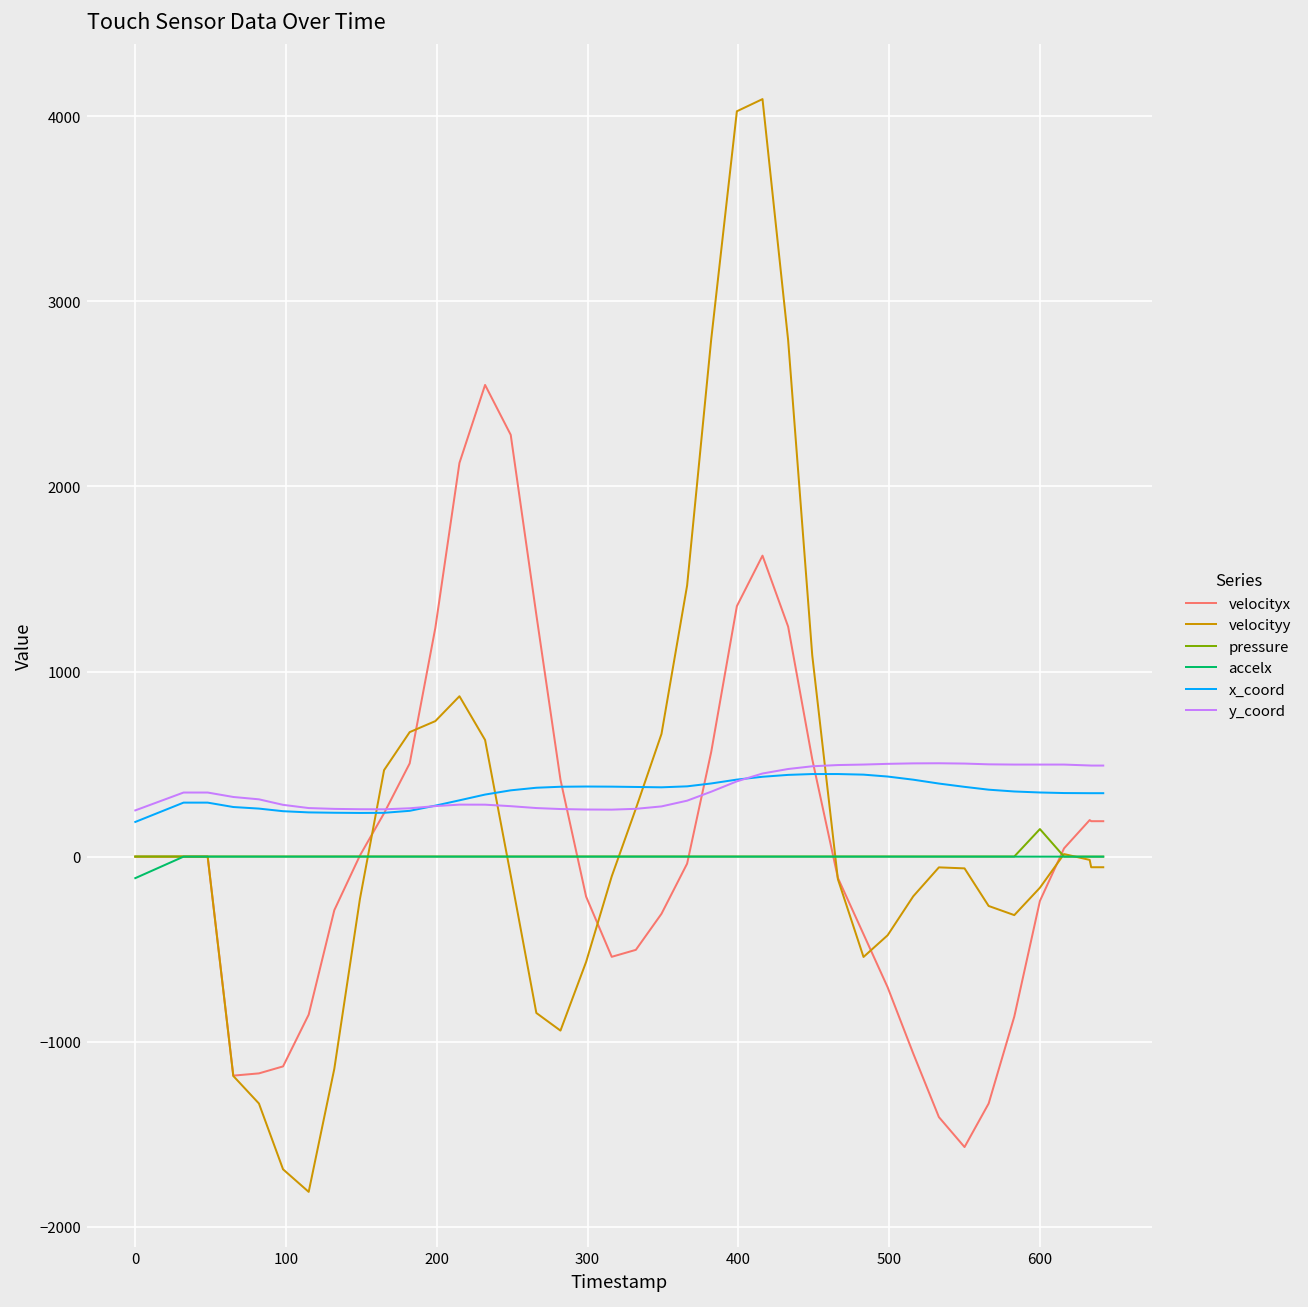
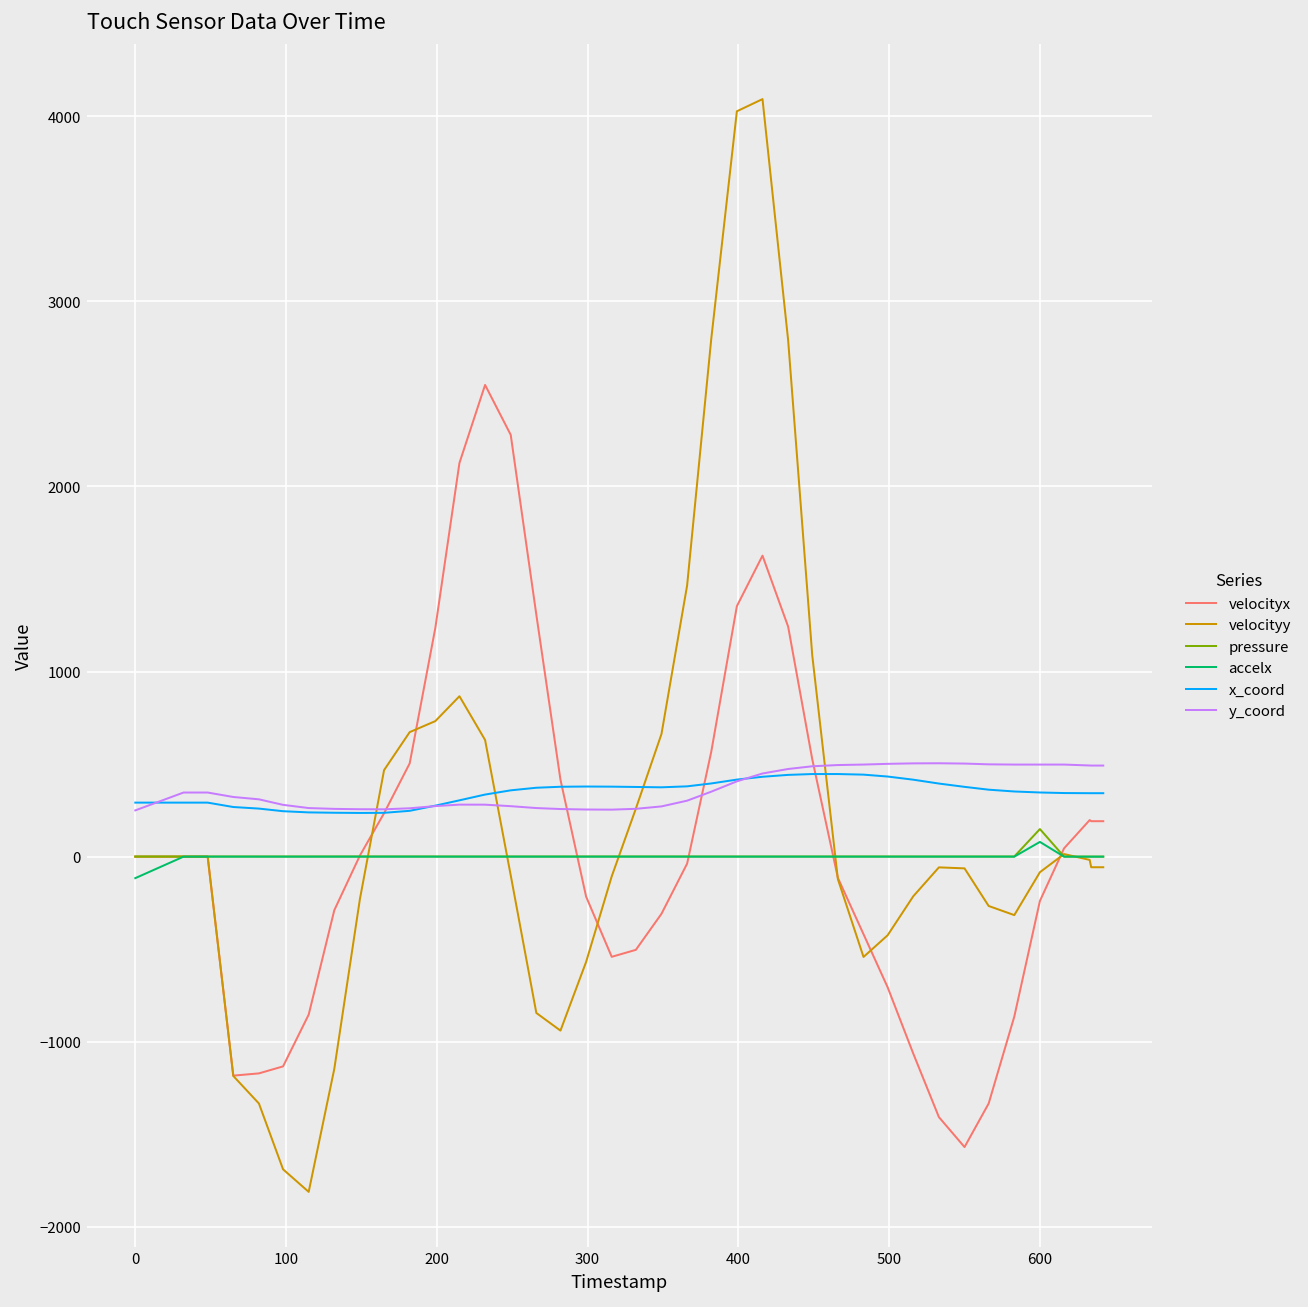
x_coord, 0: 190 -> 290
velocityy, 600: -170 -> -80
accelx, 600: 0 -> 80
